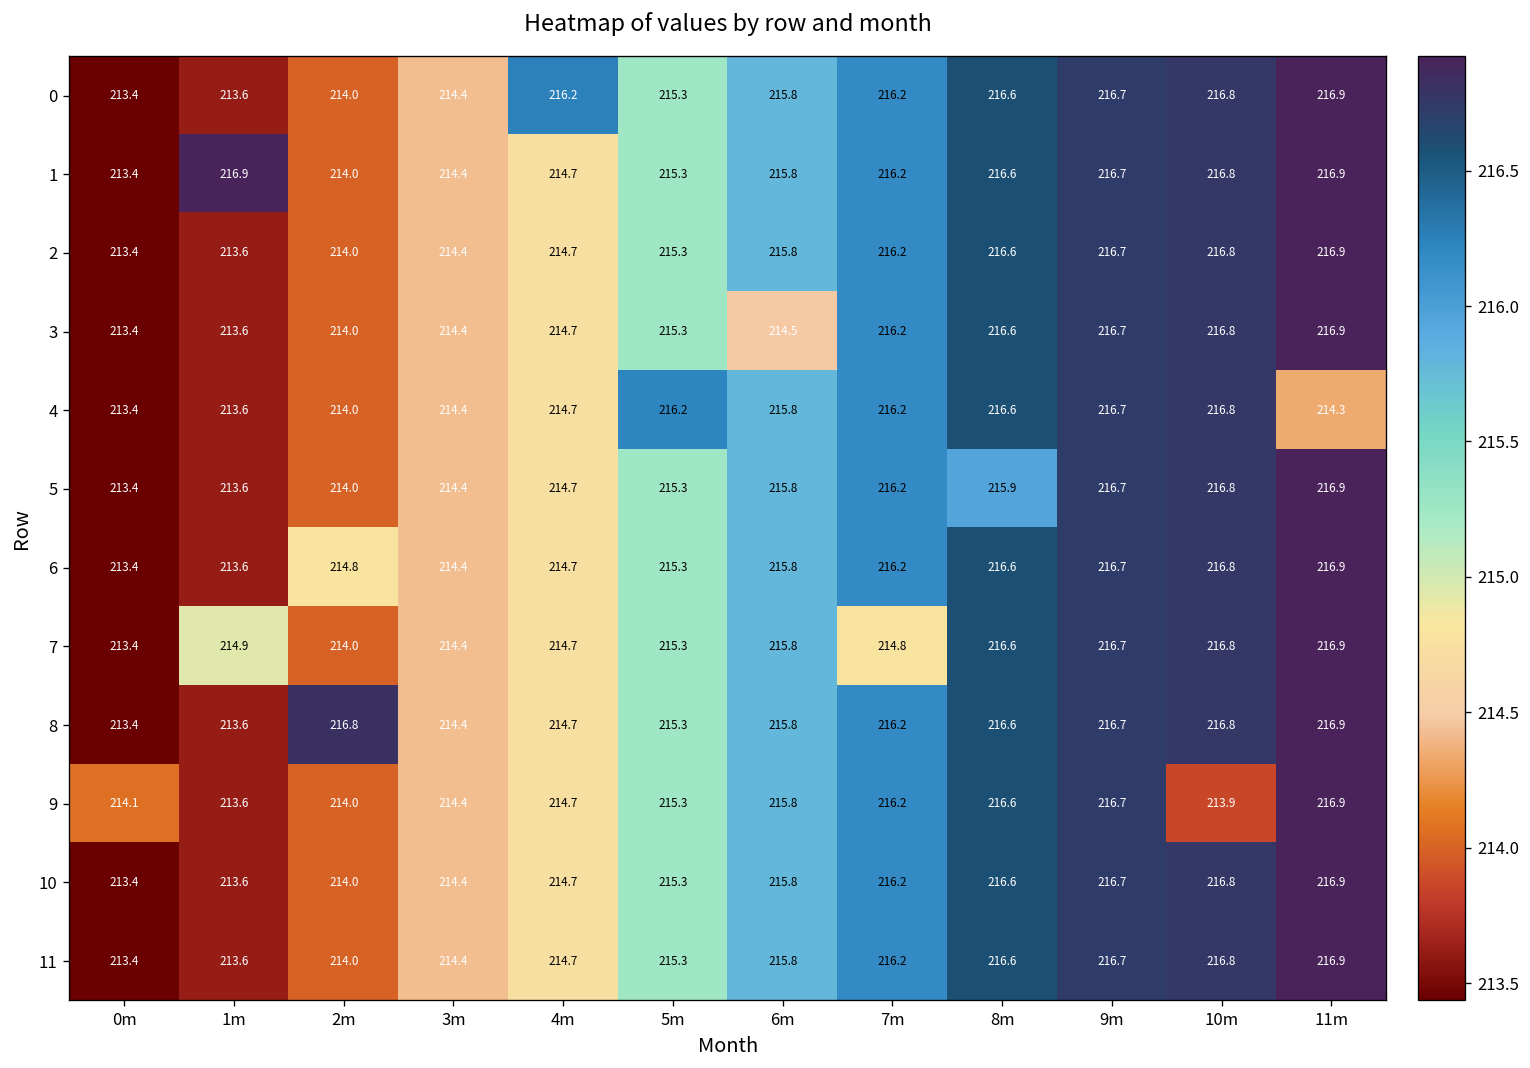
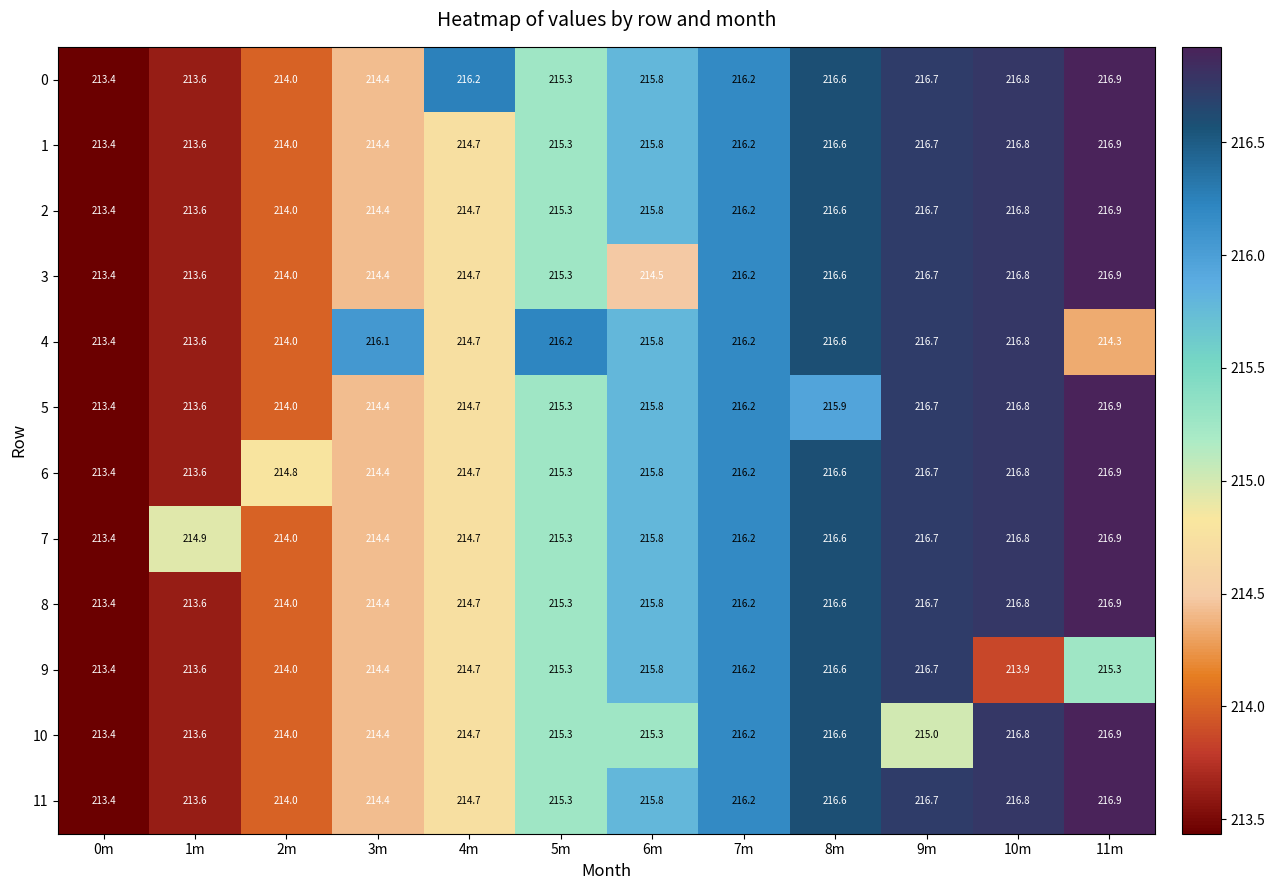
1, 1m: 216.9 -> 213.6
4, 3m: 214.4 -> 216.1
7, 7m: 214.8 -> 216.2
8, 2m: 216.8 -> 214.0
9, 0m: 214.1 -> 213.4
9, 11m: 216.9 -> 215.3
10, 6m: 215.8 -> 215.3
10, 9m: 216.7 -> 215.0
